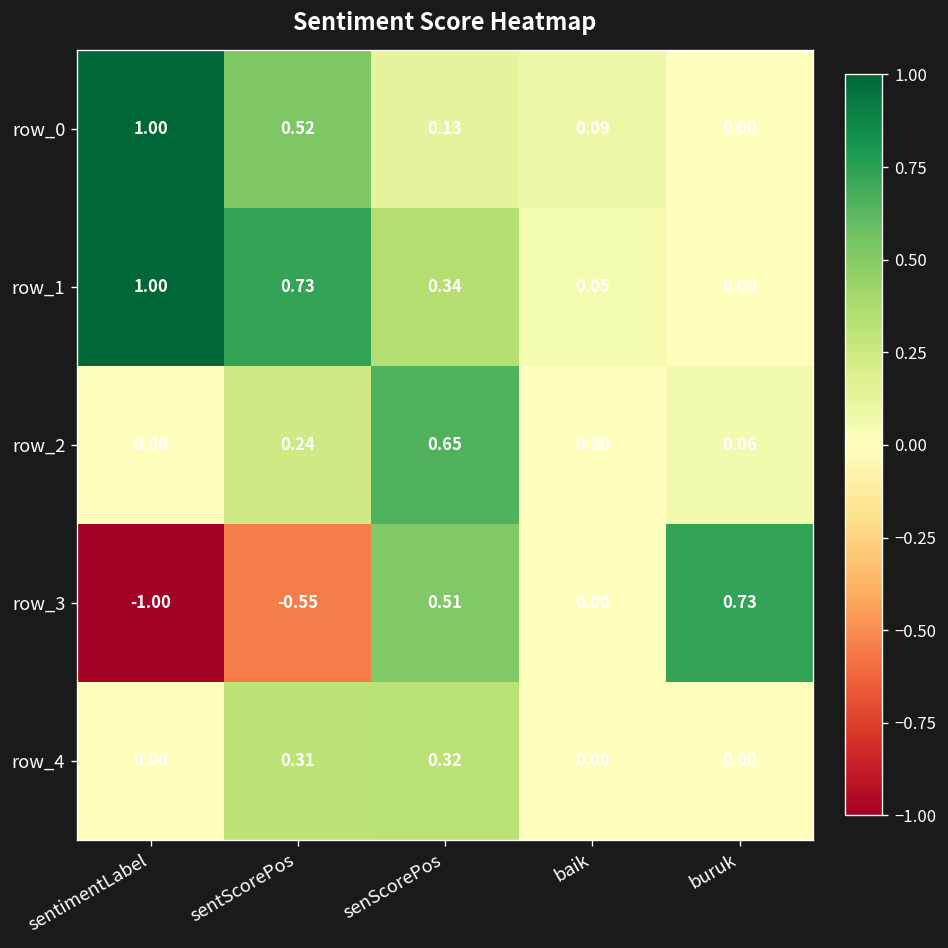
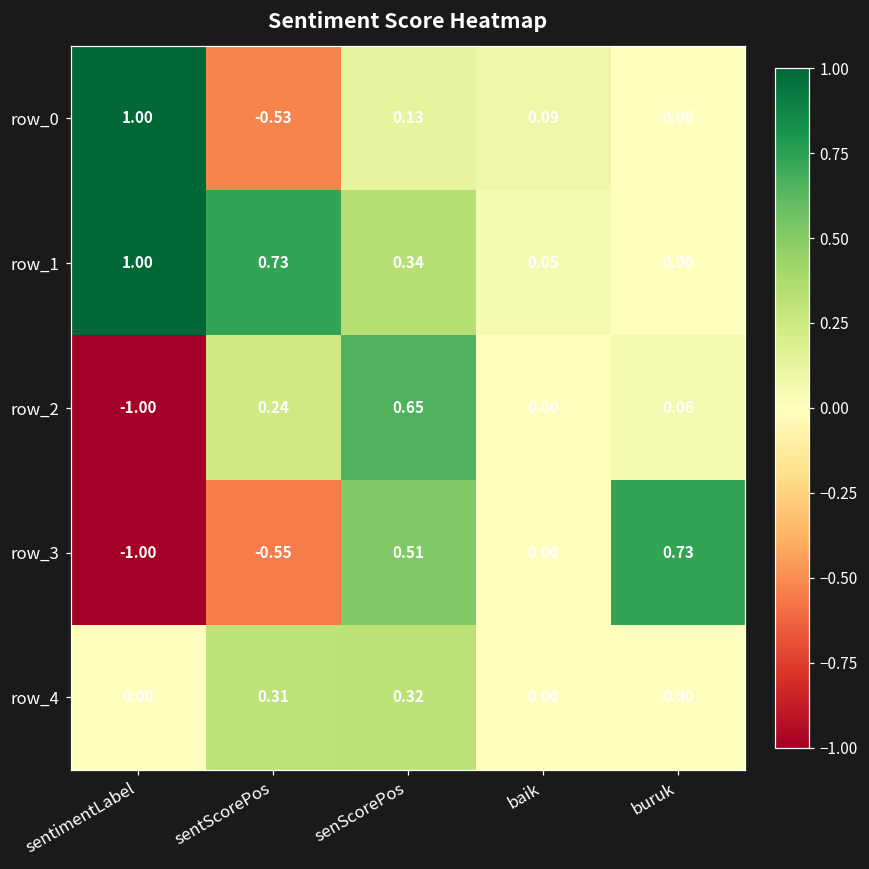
row_0, sentScorePos: 0.52 -> -0.53
row_2, sentimentLabel: 0.00 -> -1.00
